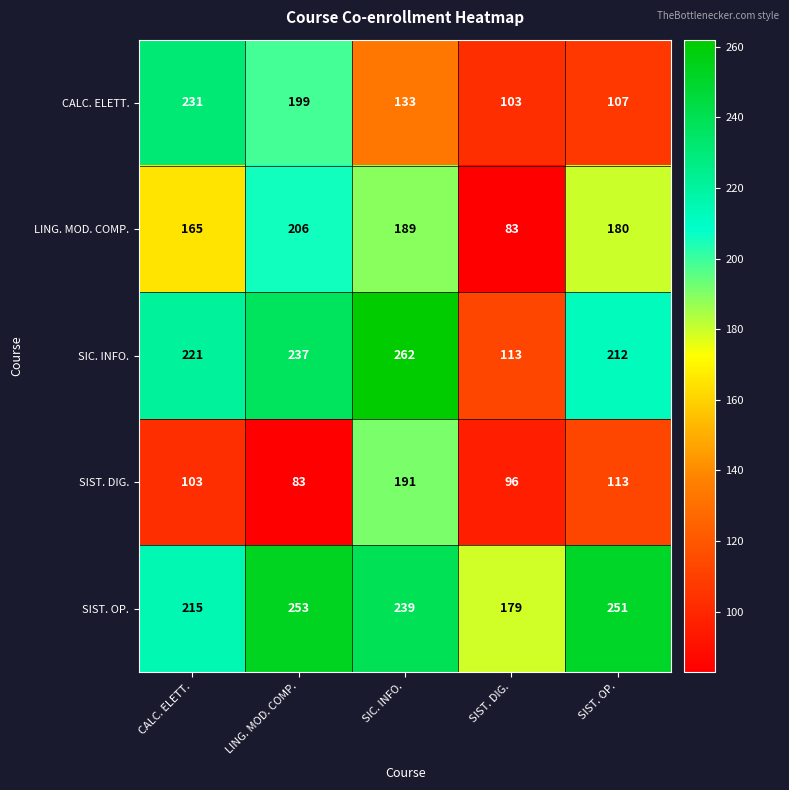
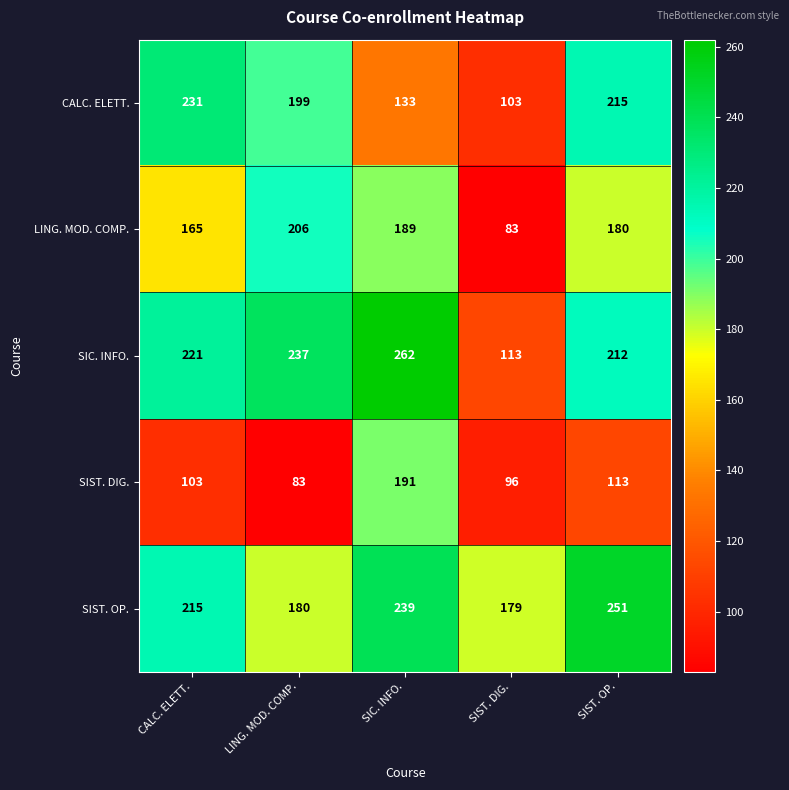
CALC. ELETT., SIST. OP.: 107 -> 215
SIST. OP., LING. MOD. COMP.: 253 -> 180
